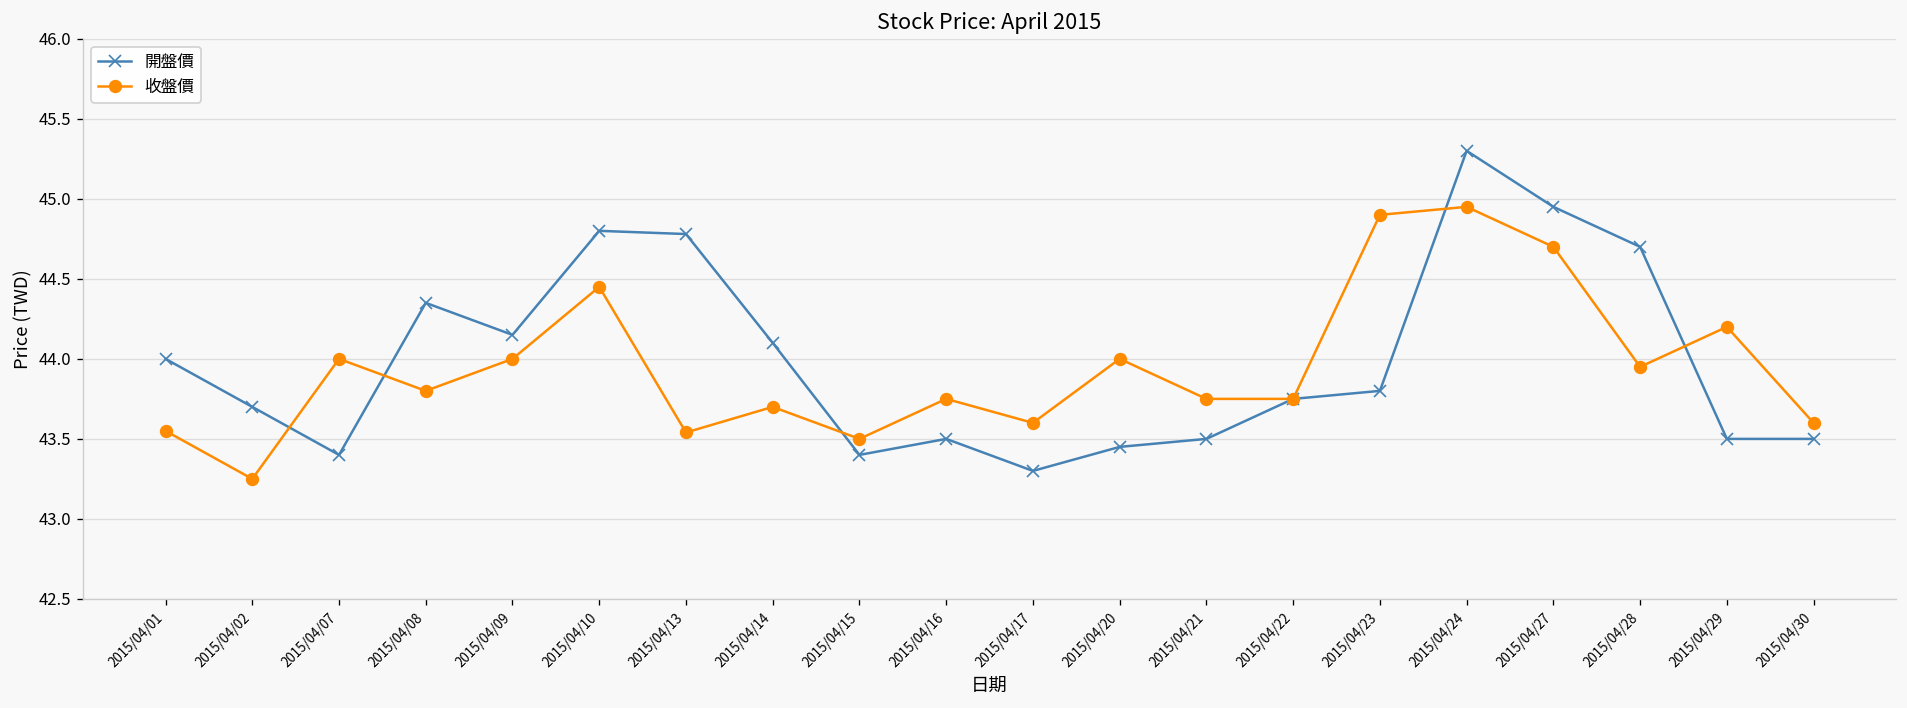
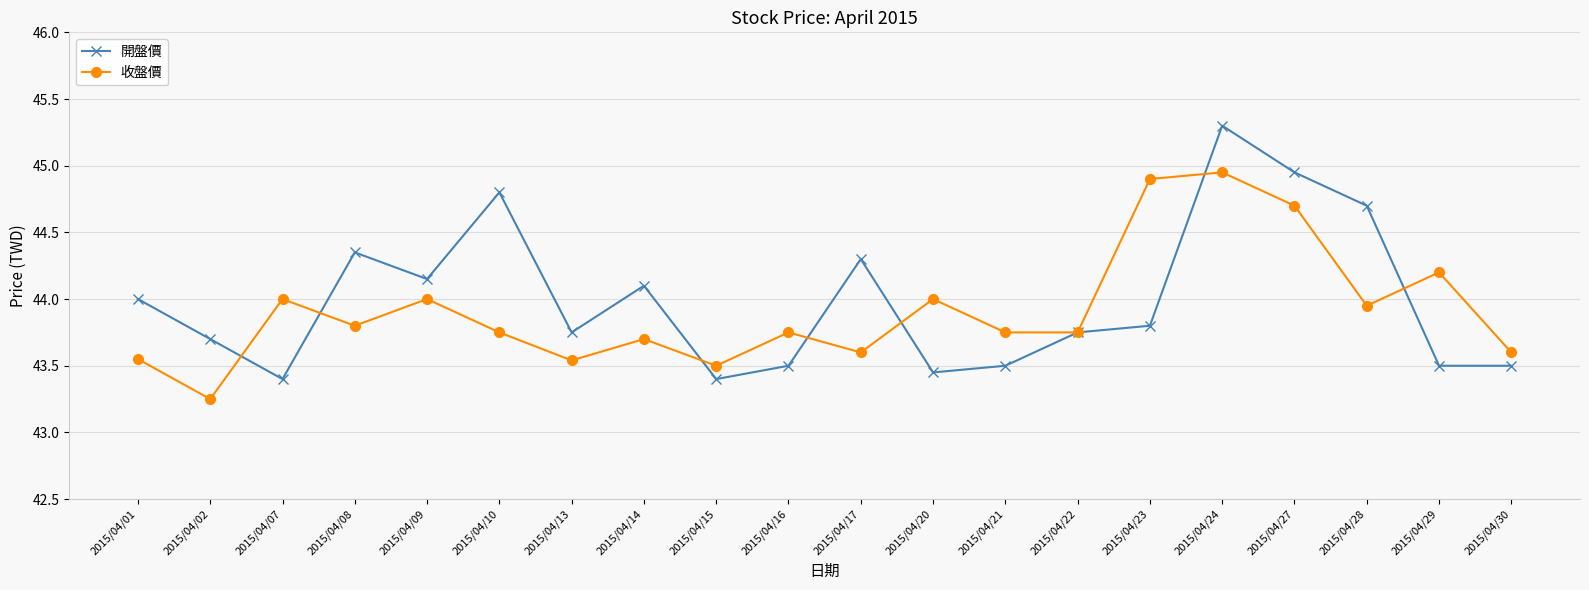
收盤價, 2015/04/10: 44.45 -> 43.75
開盤價, 2015/04/13: 44.78 -> 43.75
開盤價, 2015/04/17: 43.3 -> 44.3
